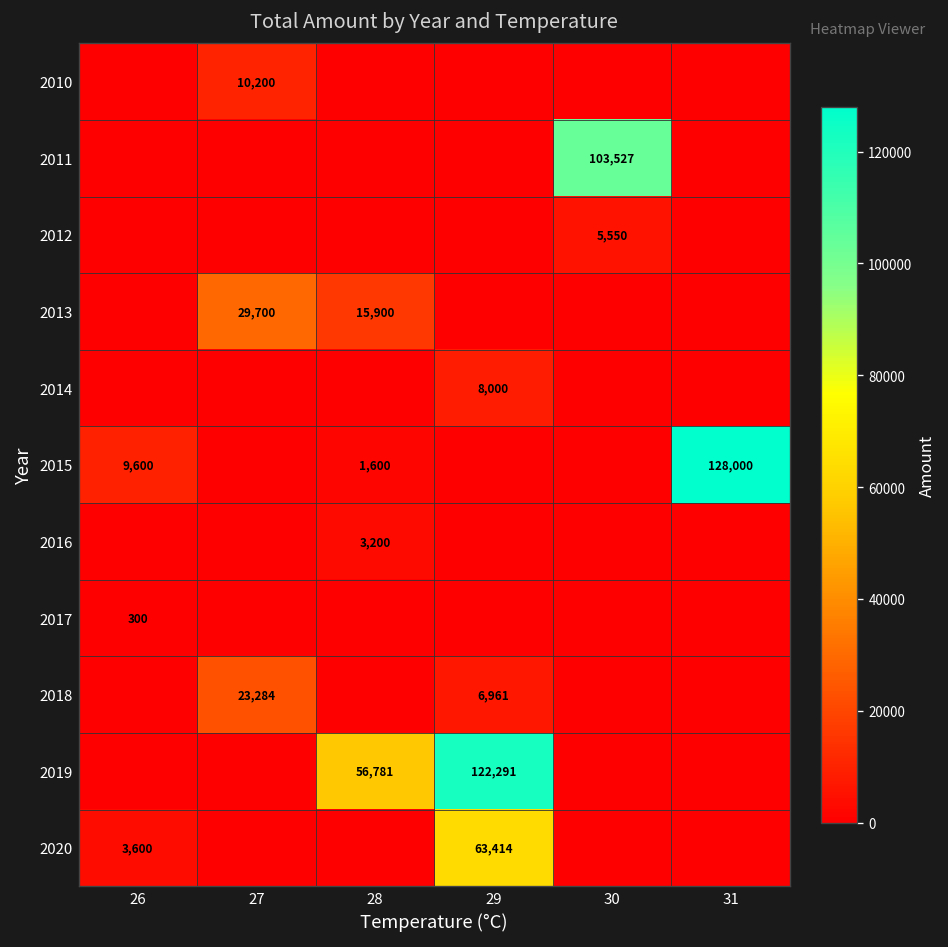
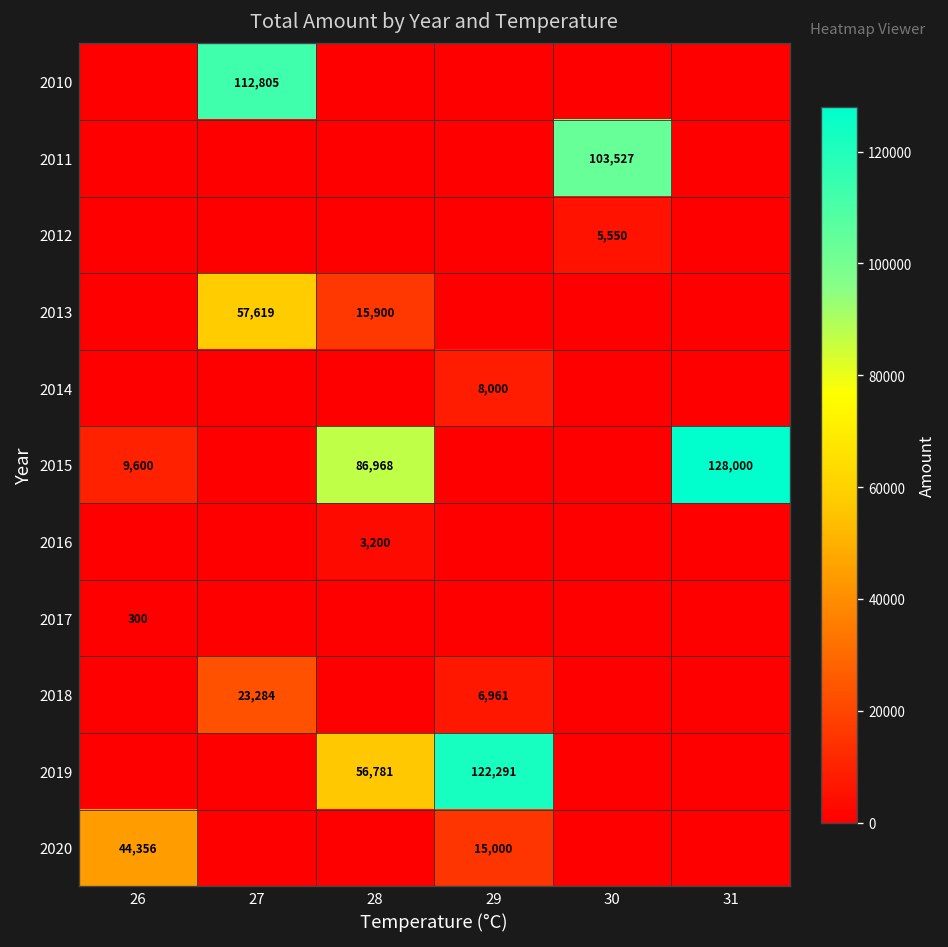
2010, 27: 10,200 -> 112,805
2013, 27: 29,700 -> 57,619
2015, 28: 1,600 -> 86,968
2020, 26: 3,600 -> 44,356
2020, 29: 63,414 -> 15,000
